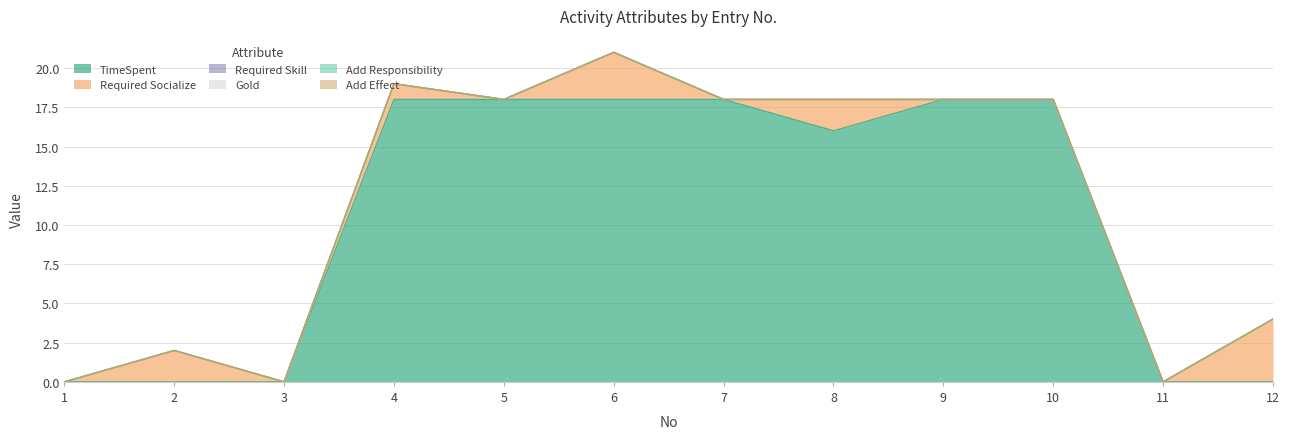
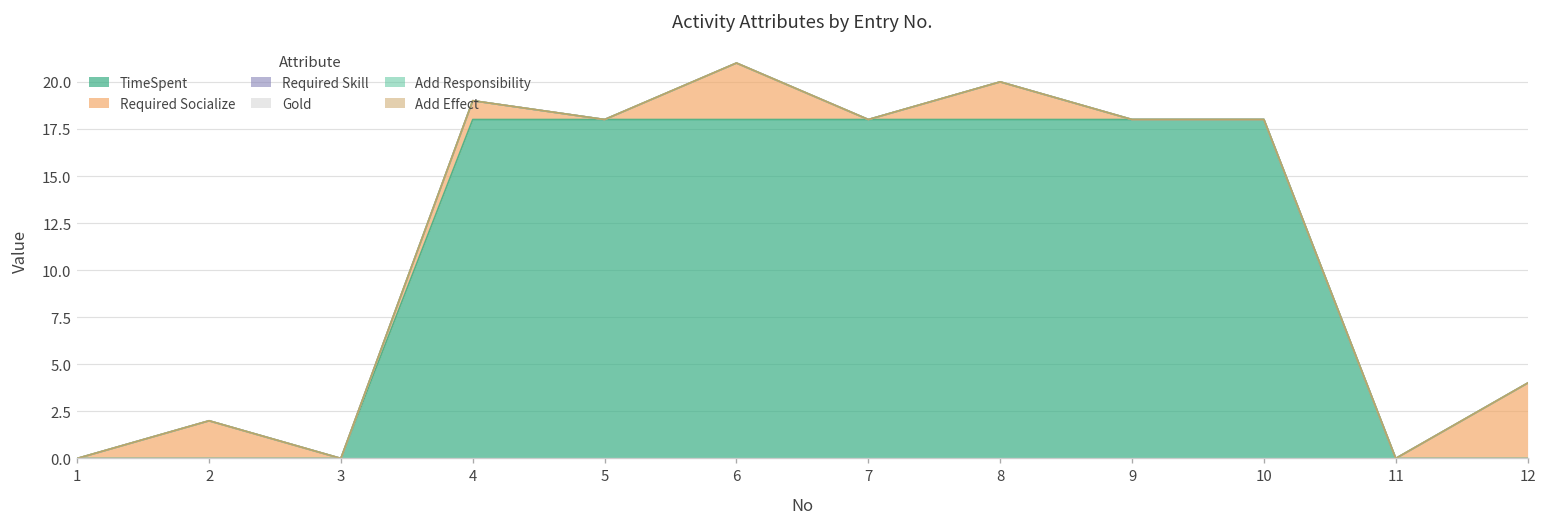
TimeSpent, 8: 16 -> 18
